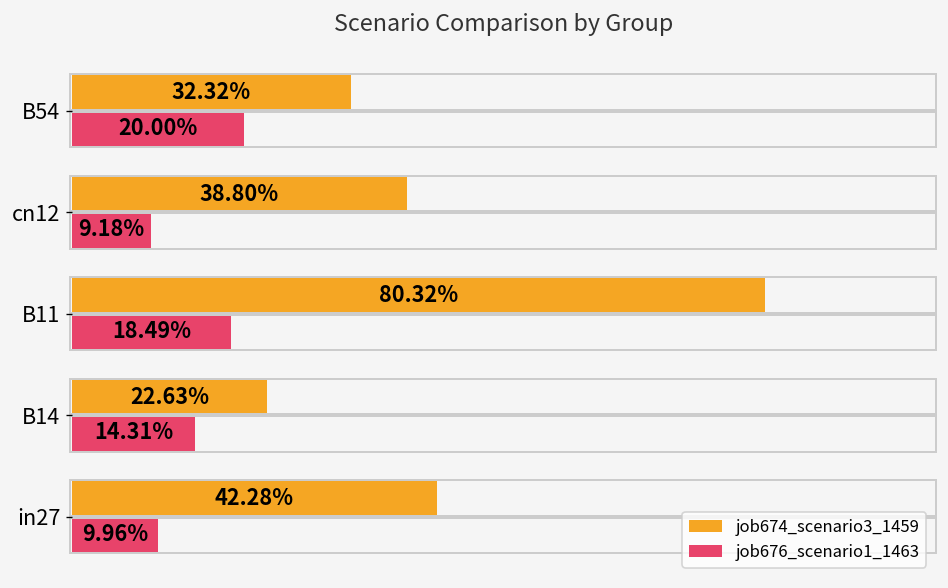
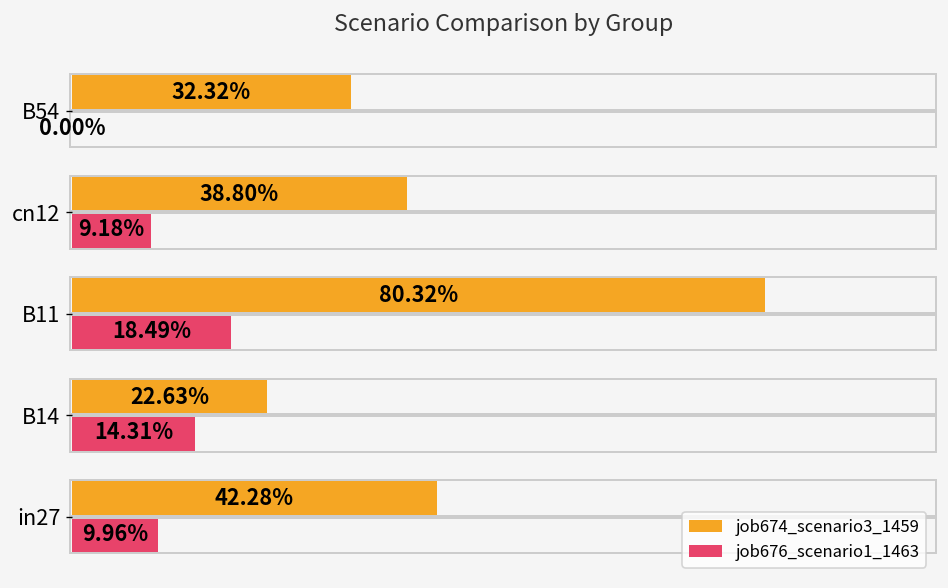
job676_scenario1_1463, B54: 20.00% -> 0.00%
